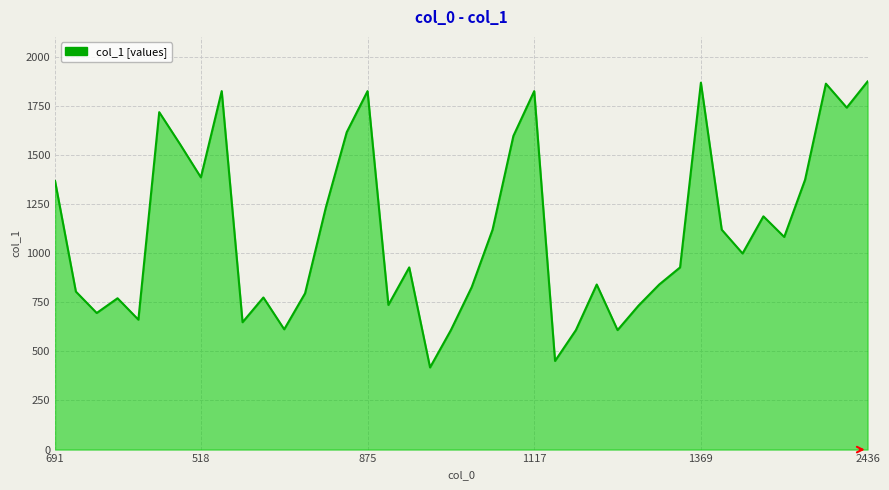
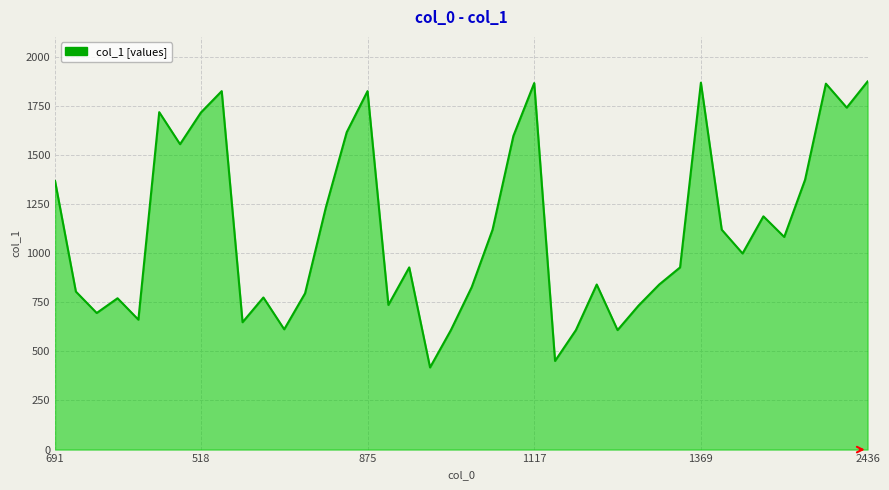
518: 1390 -> 1720
1117: 1820 -> 1870
